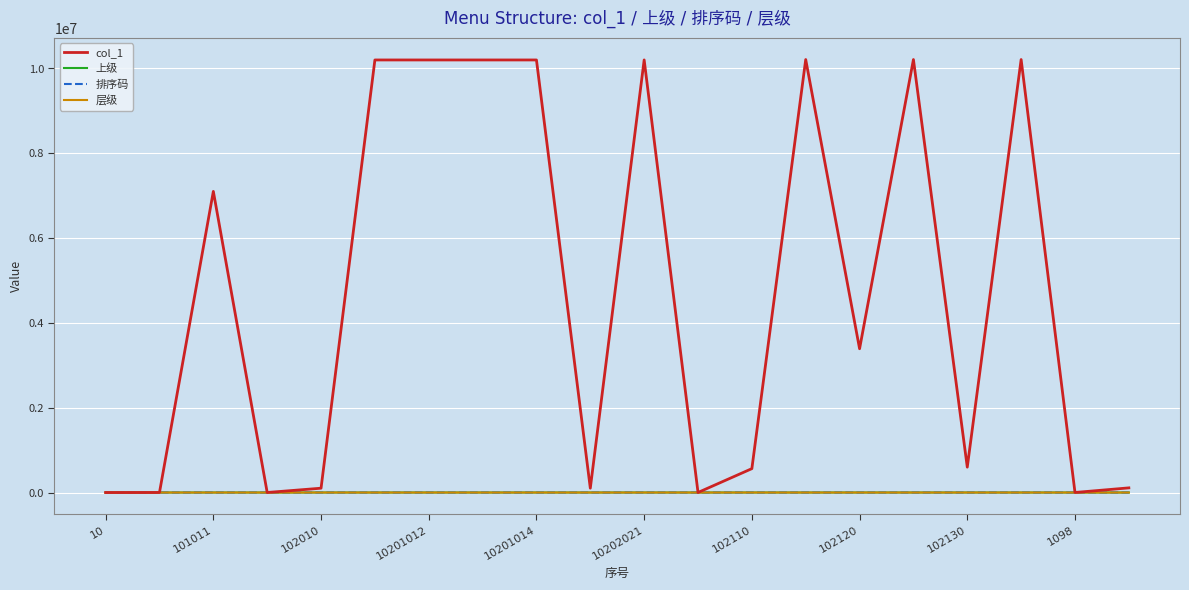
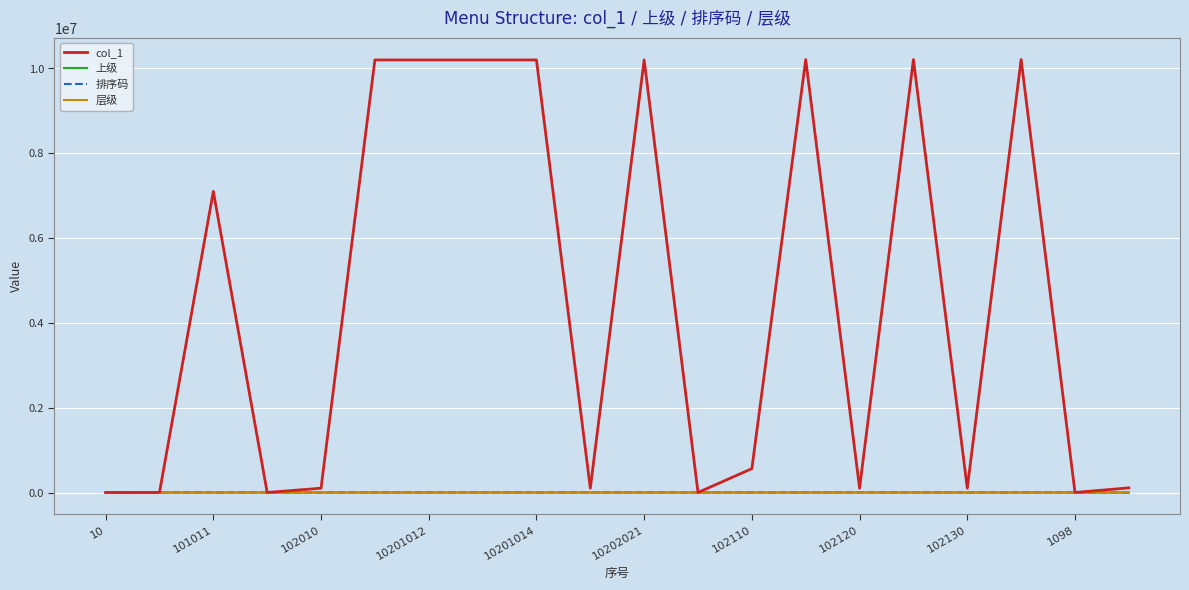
col_1, 102120: 3400000 -> 100000
col_1, 102130: 600000 -> 100000
